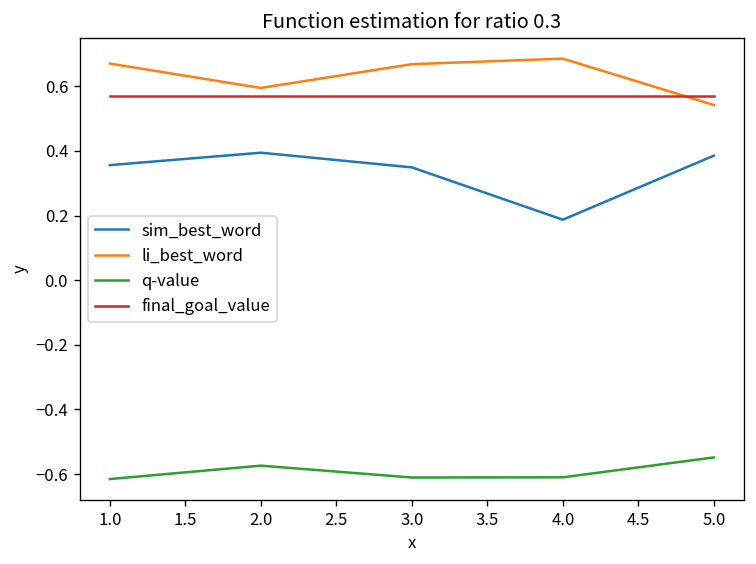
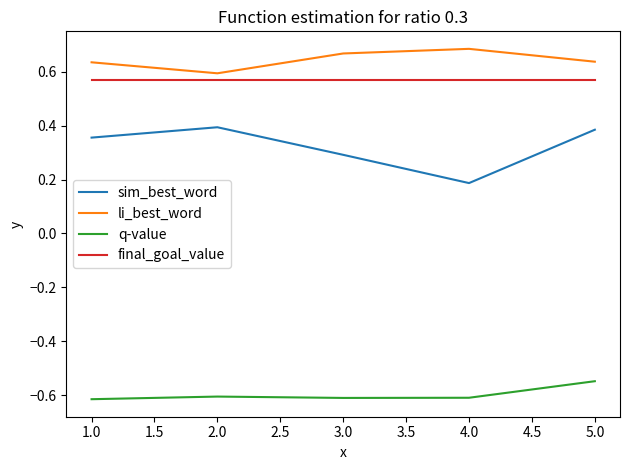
li_best_word, 1.0: 0.67 -> 0.64
q-value, 2.0: -0.57 -> -0.61
sim_best_word, 3.0: 0.35 -> 0.29
li_best_word, 5.0: 0.54 -> 0.64
